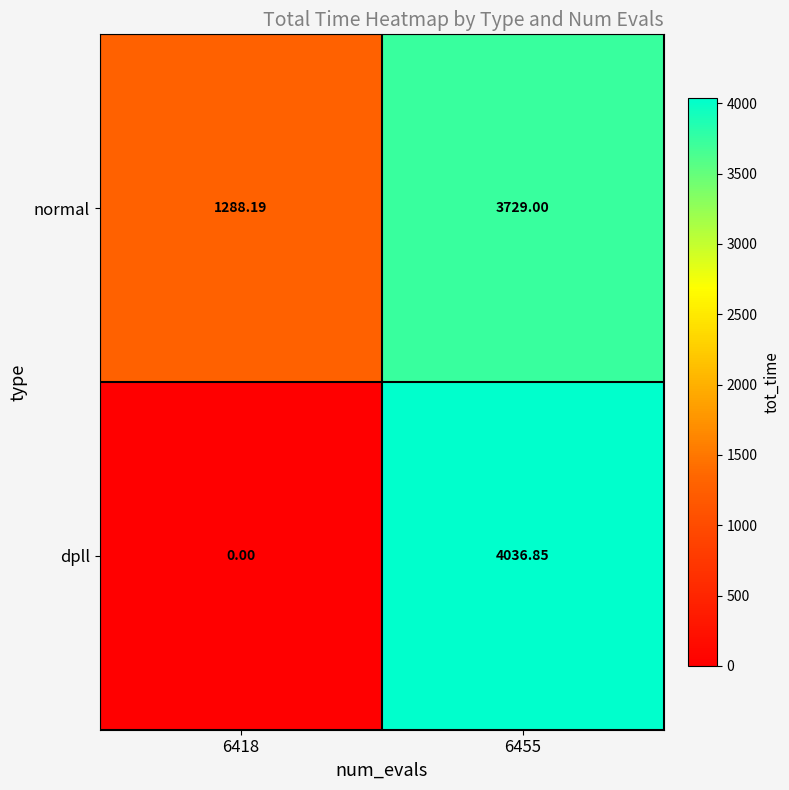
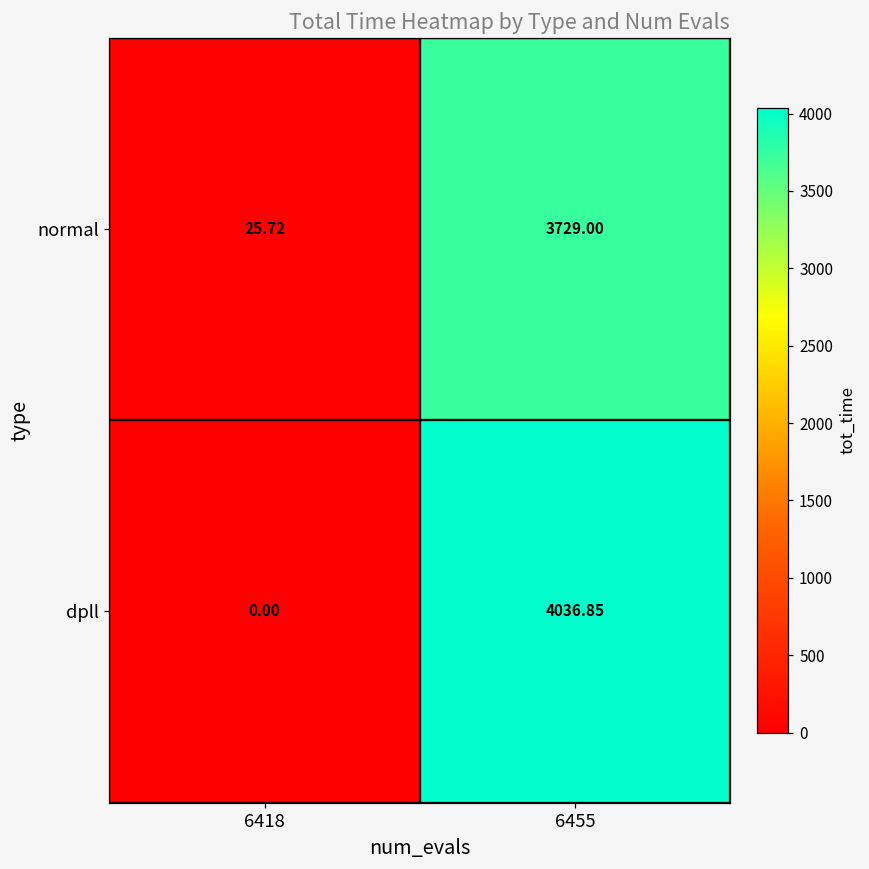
normal, 6418: 1288.19 -> 25.72
